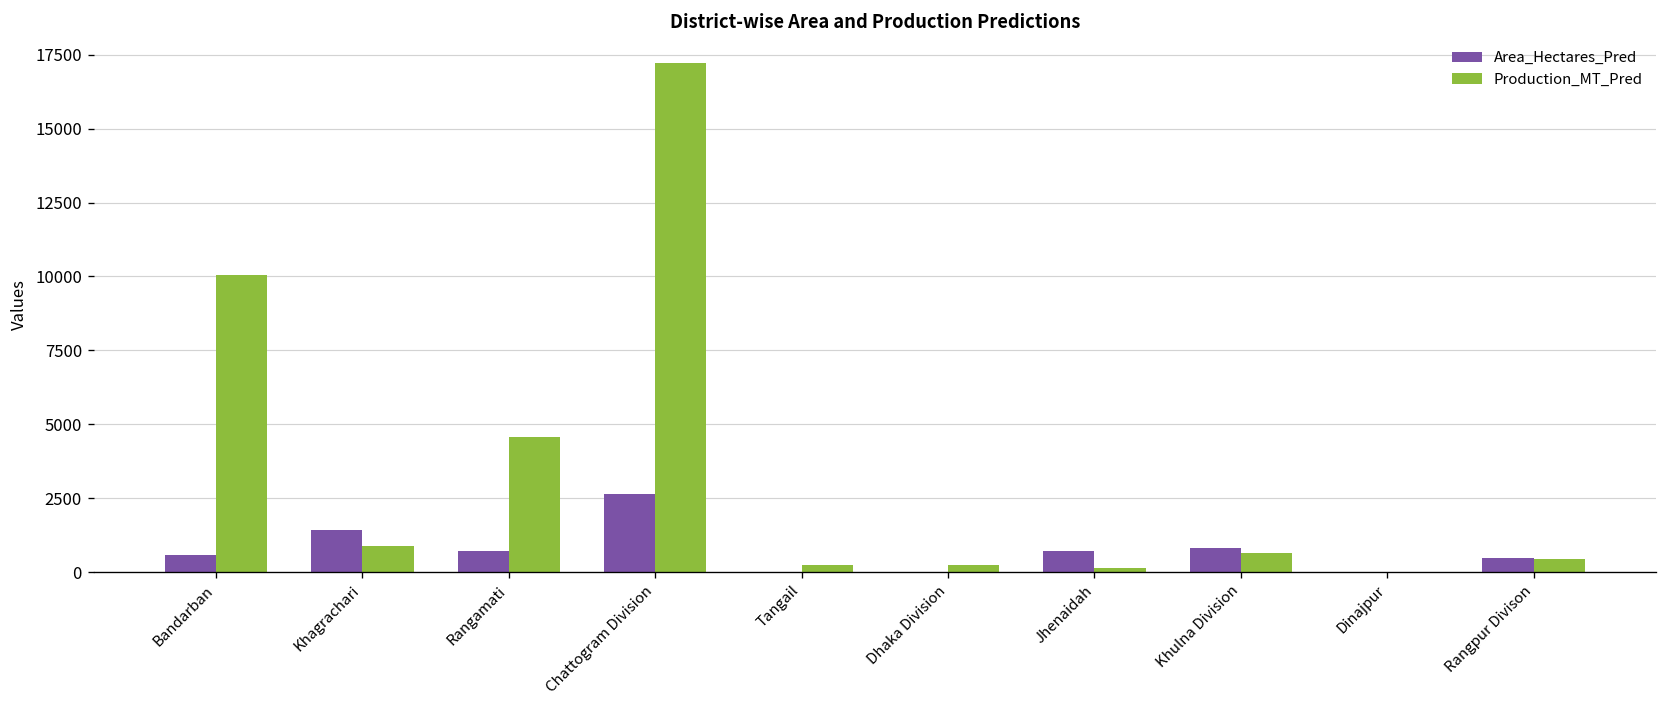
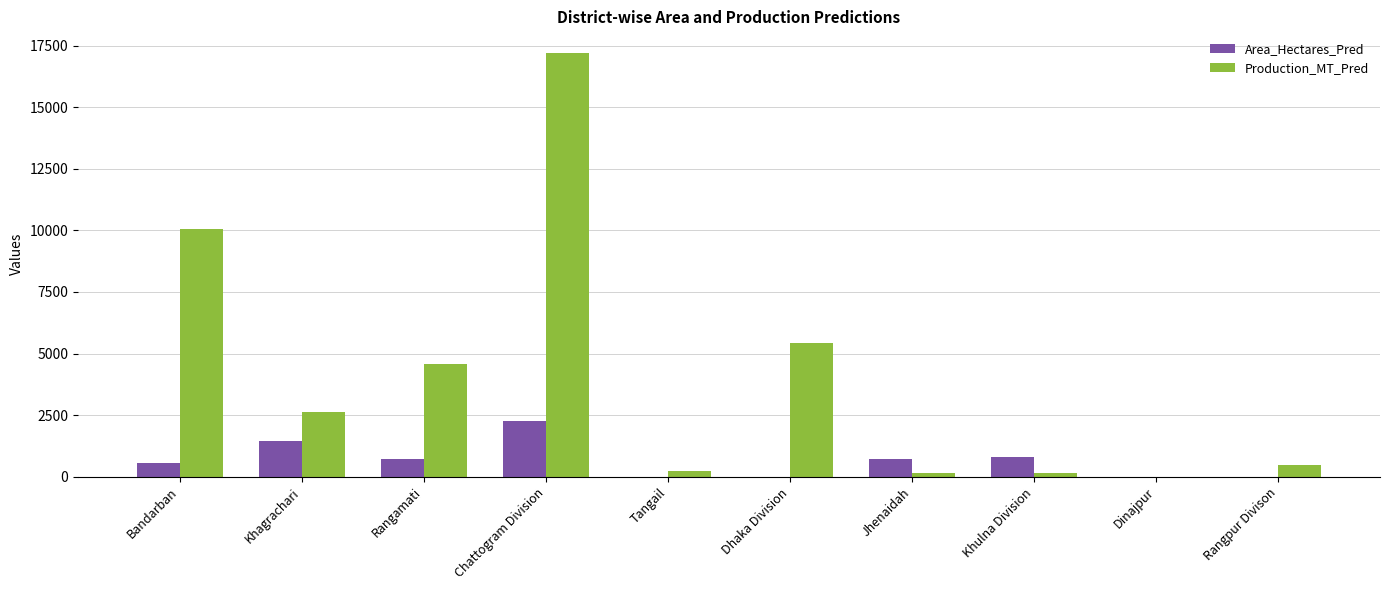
Production_MT_Pred, Khagrachari: 900 -> 2600
Area_Hectares_Pred, Chattogram Division: 2600 -> 2300
Production_MT_Pred, Dhaka Division: 200 -> 5400
Production_MT_Pred, Khulna Division: 600 -> 200
Area_Hectares_Pred, Rangpur Divison: 500 -> 0
